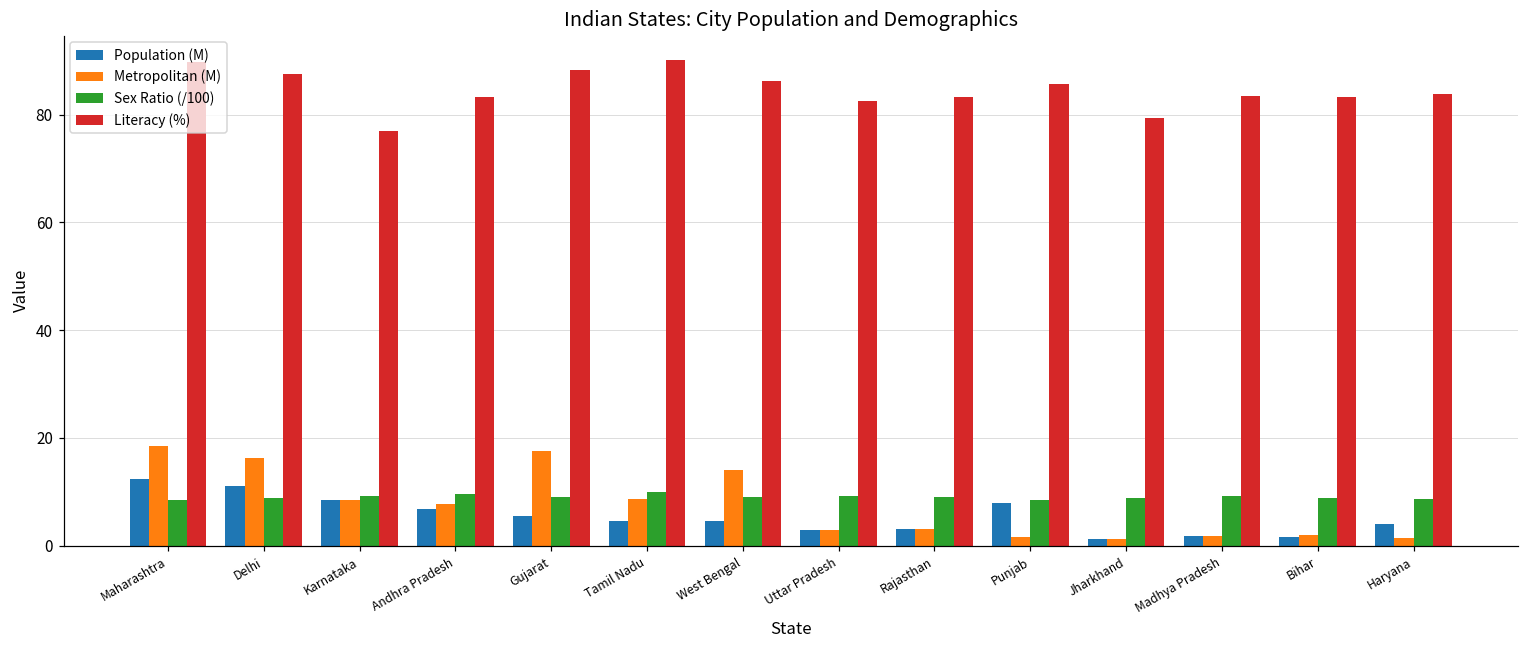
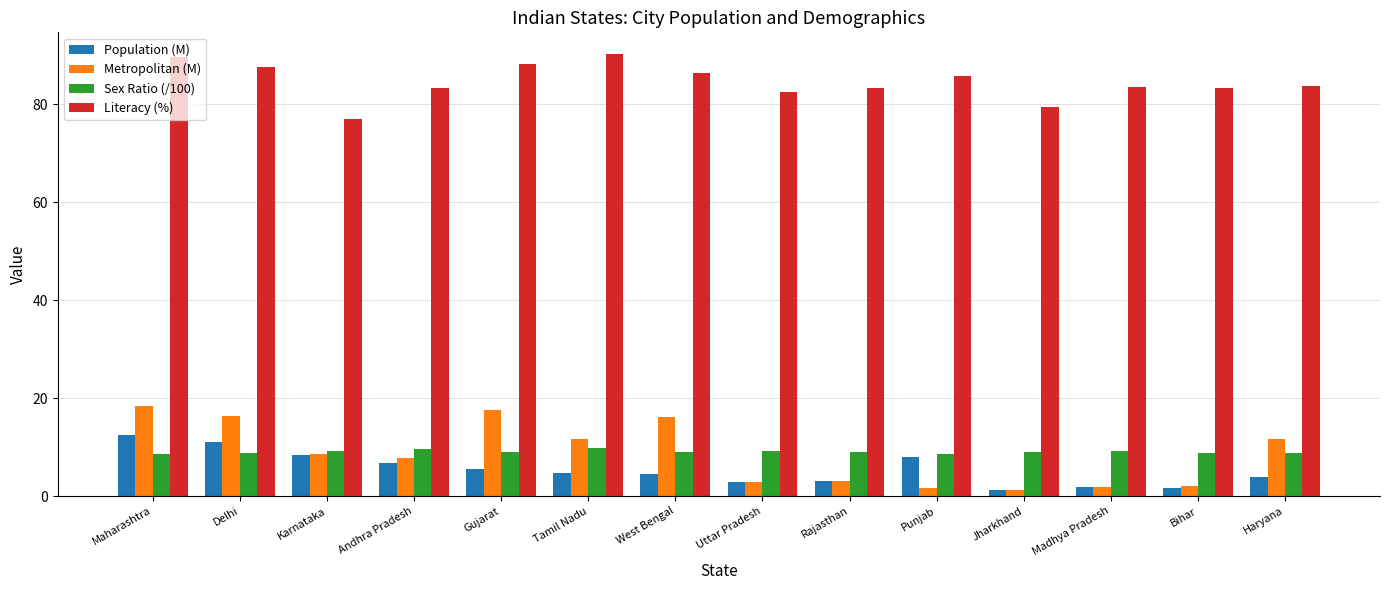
Metropolitan (M), Tamil Nadu: 9 -> 12
Metropolitan (M), West Bengal: 14 -> 16
Metropolitan (M), Haryana: 1 -> 12
